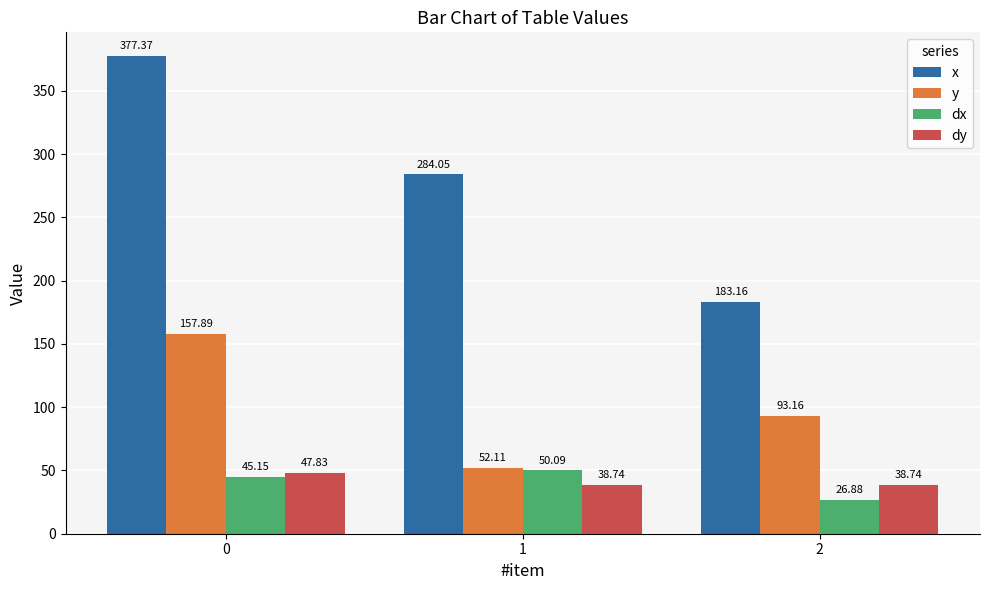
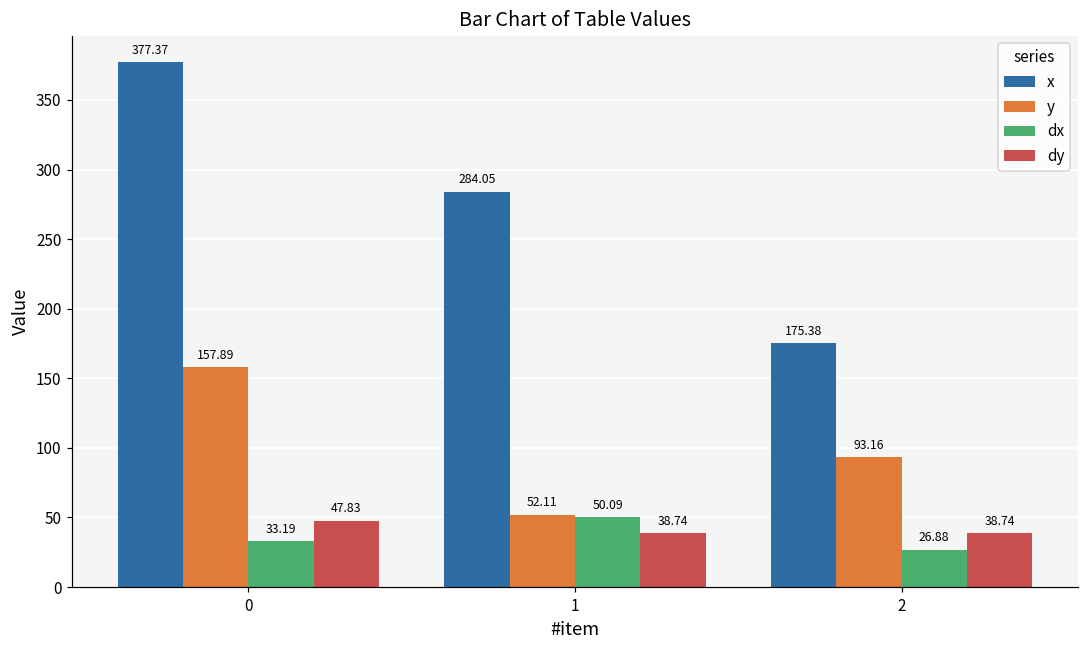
dx, 0: 45.15 -> 33.19
x, 2: 183.16 -> 175.38
